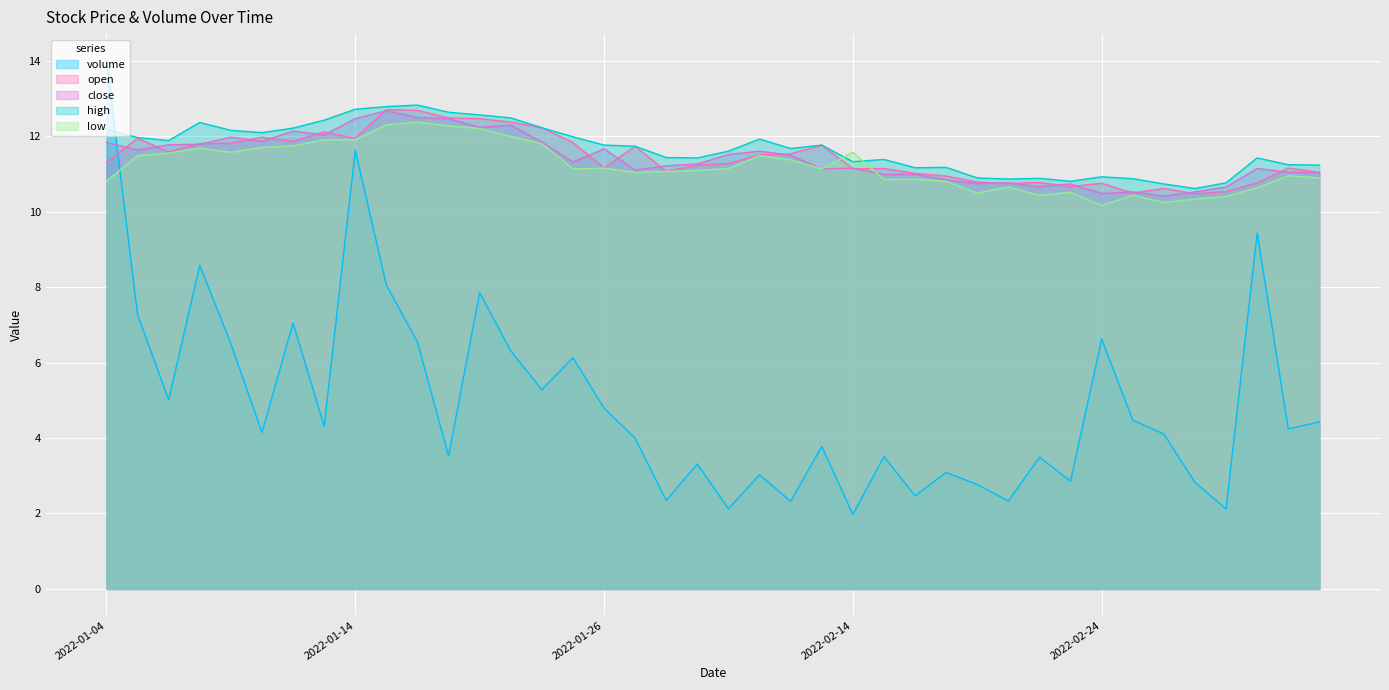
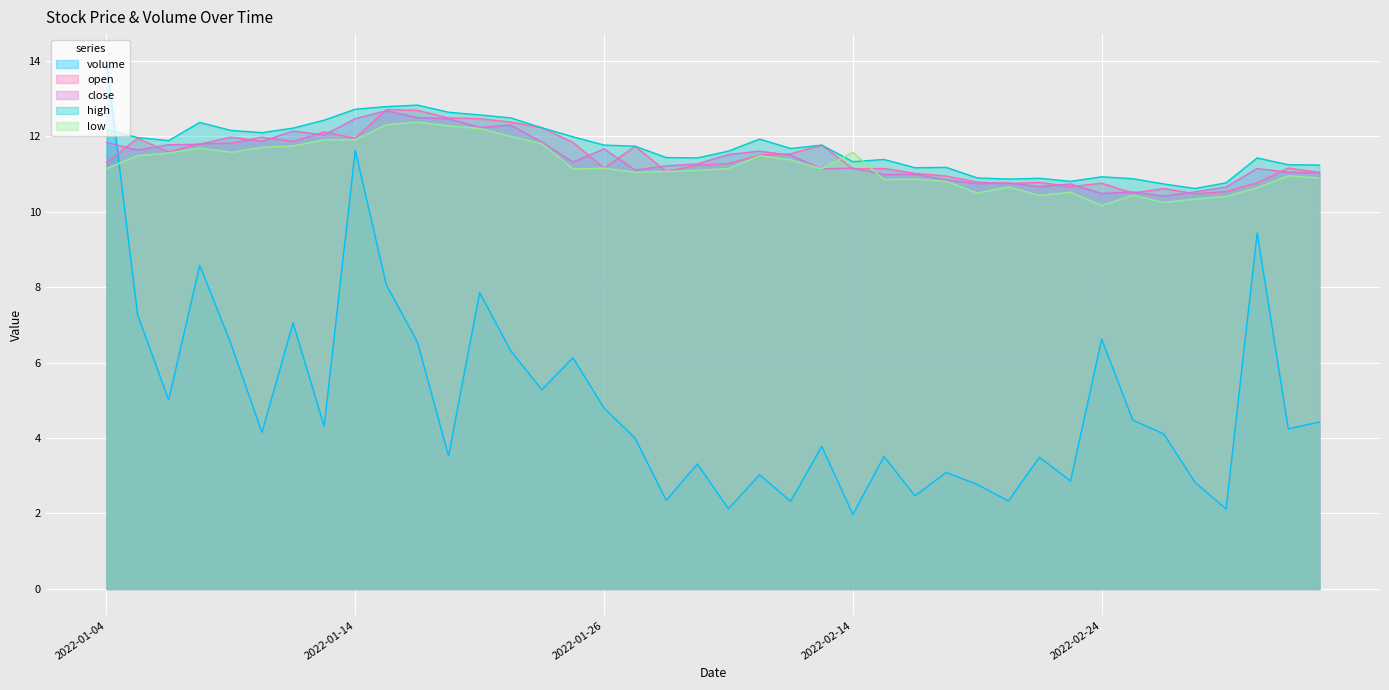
low, 2022-01-04: 10.8 -> 11.1
